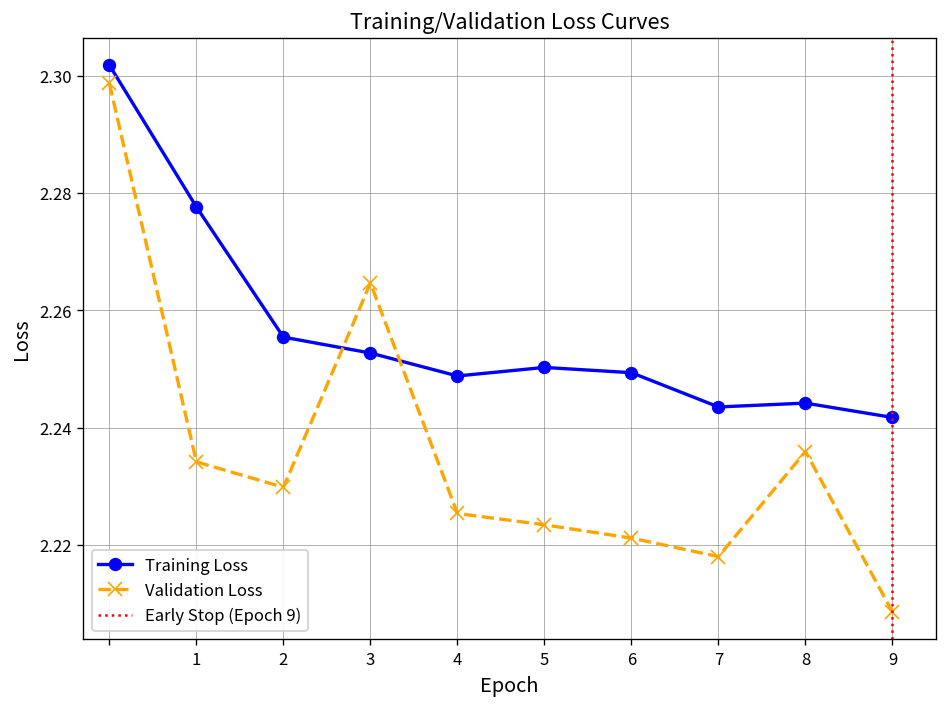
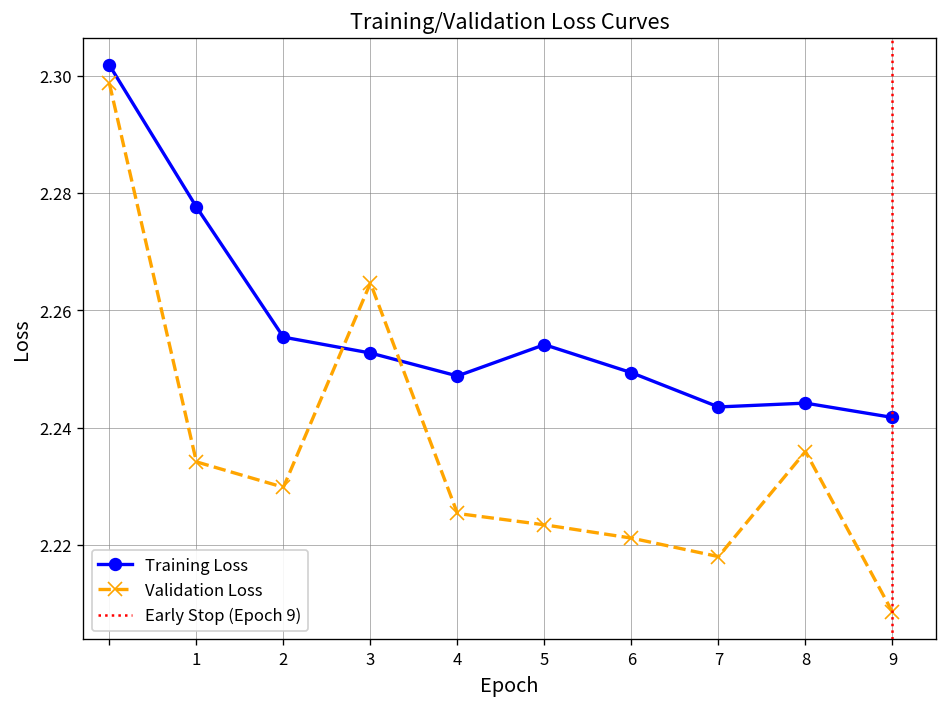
Training Loss, 5: 2.250 -> 2.254
